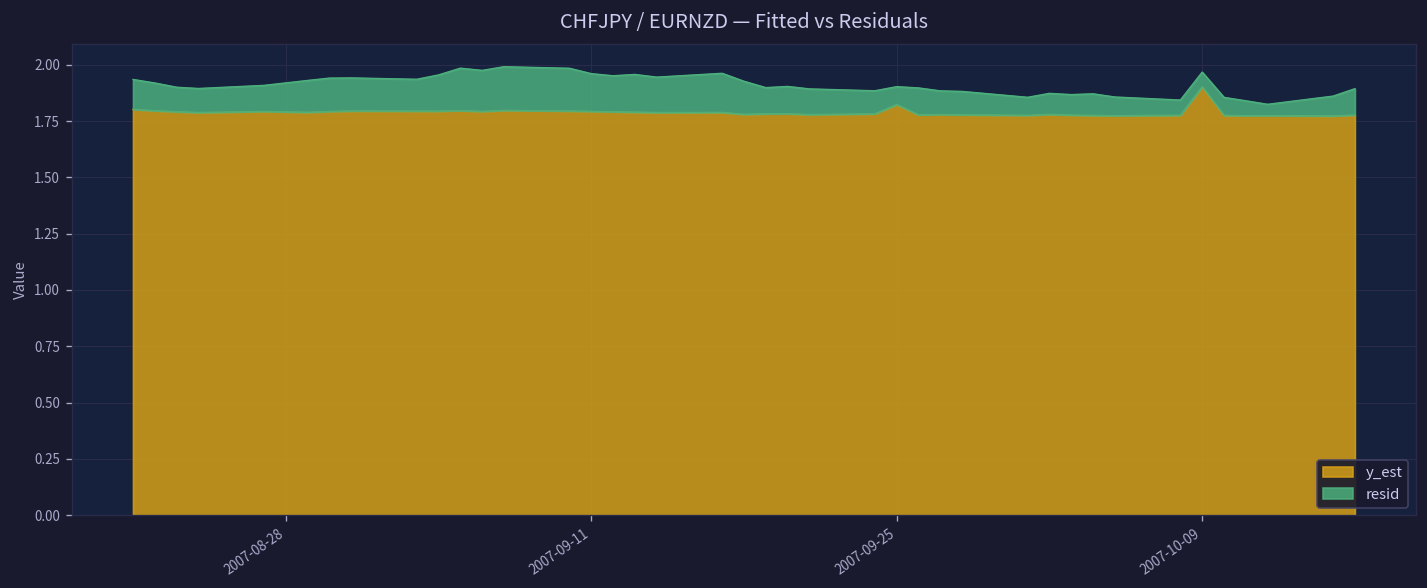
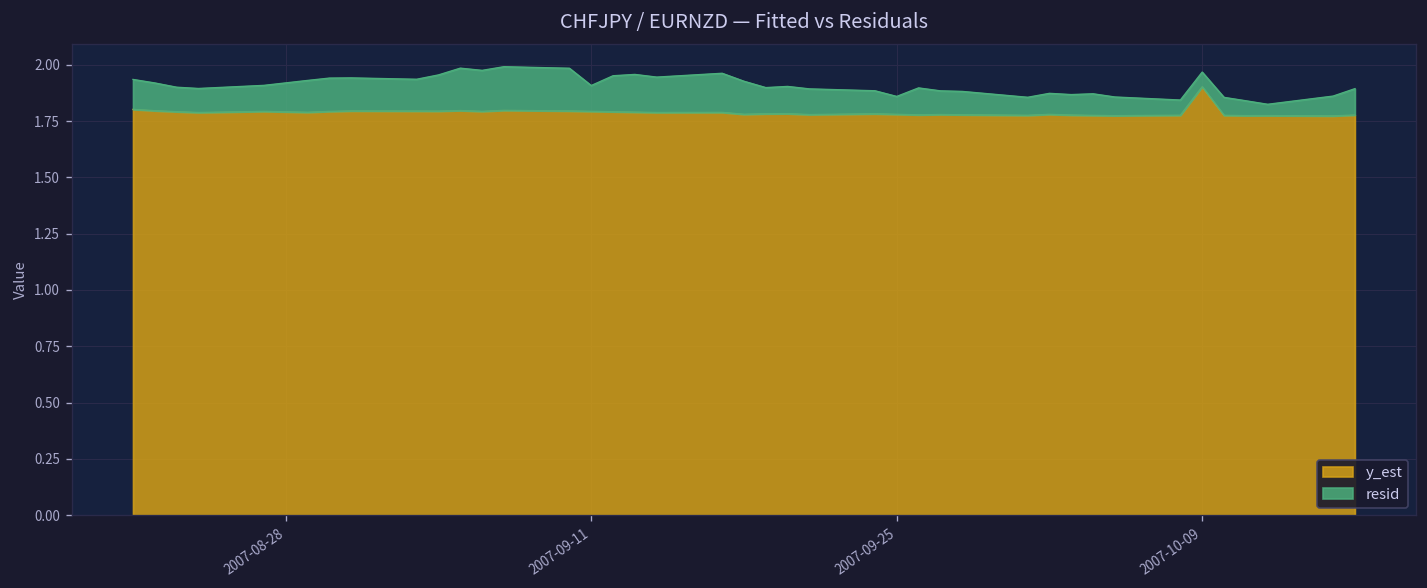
resid, 2007-09-11: 0.17 -> 0.11
y_est, 2007-09-25: 1.82 -> 1.78
